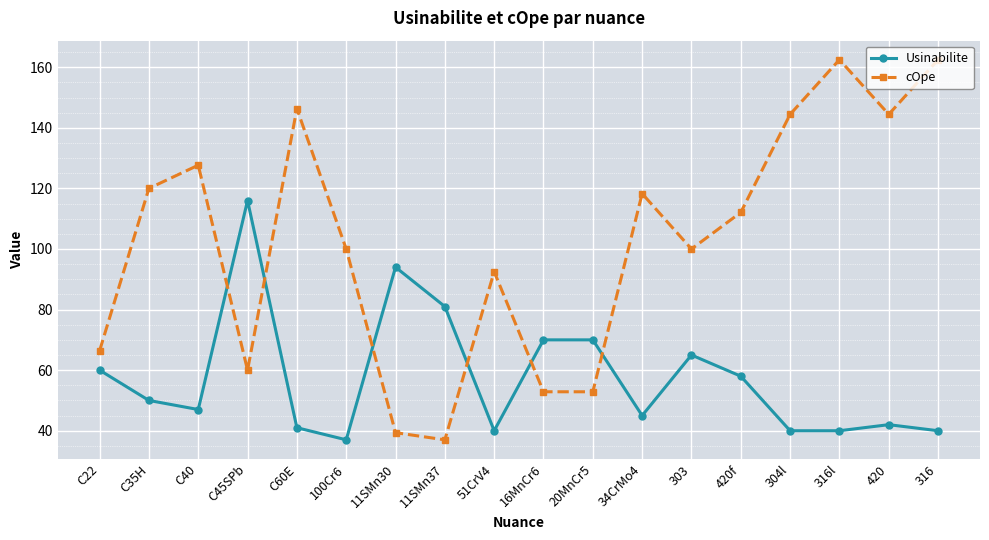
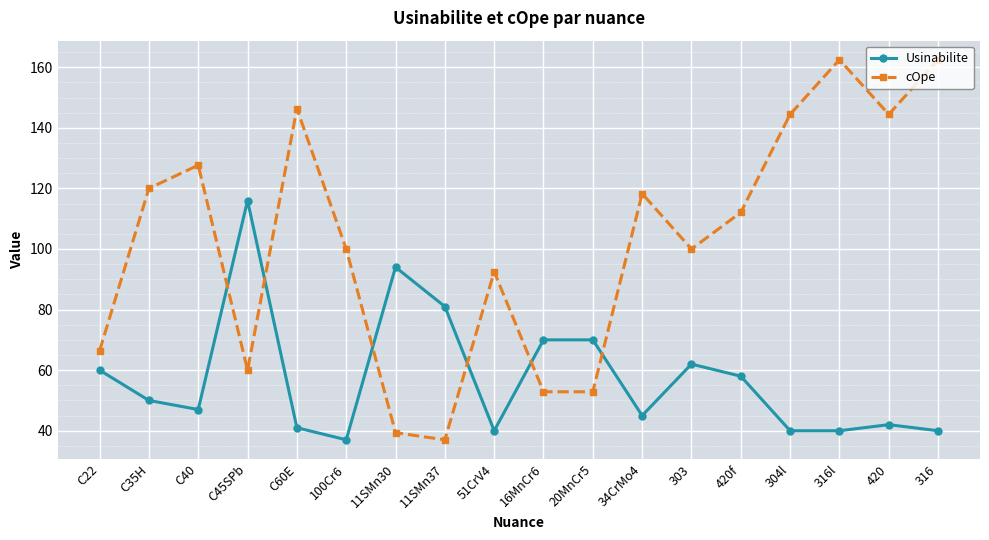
Usinabilite, 303: 65 -> 62
